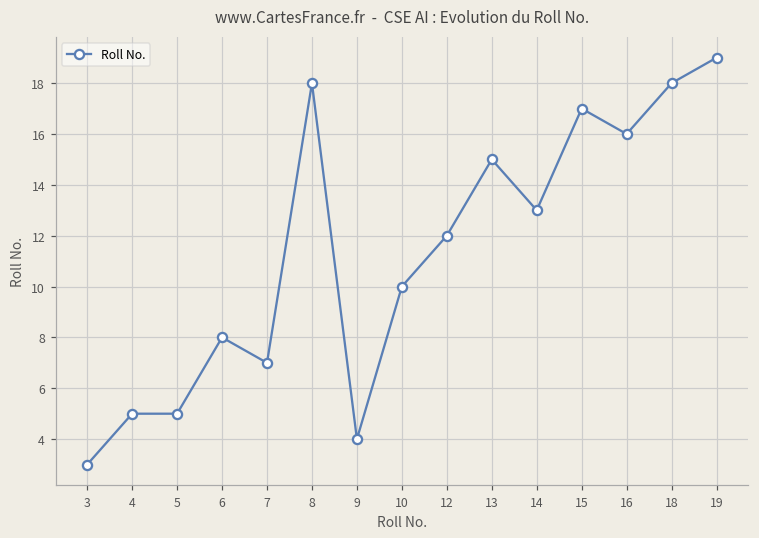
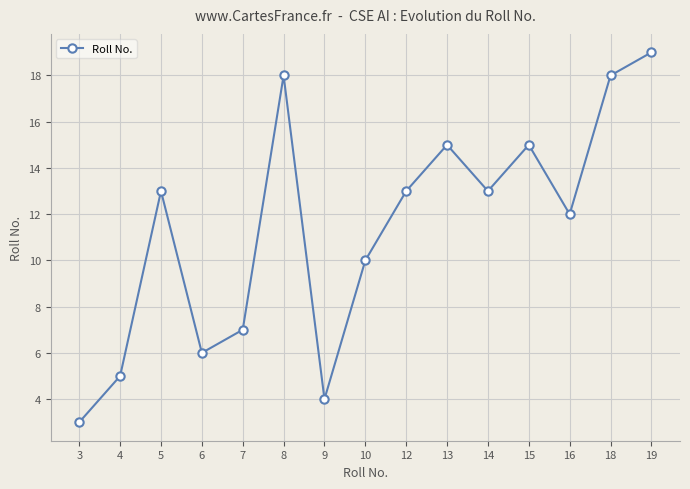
5: 5 -> 13
6: 8 -> 6
12: 12 -> 13
15: 17 -> 15
16: 16 -> 12
